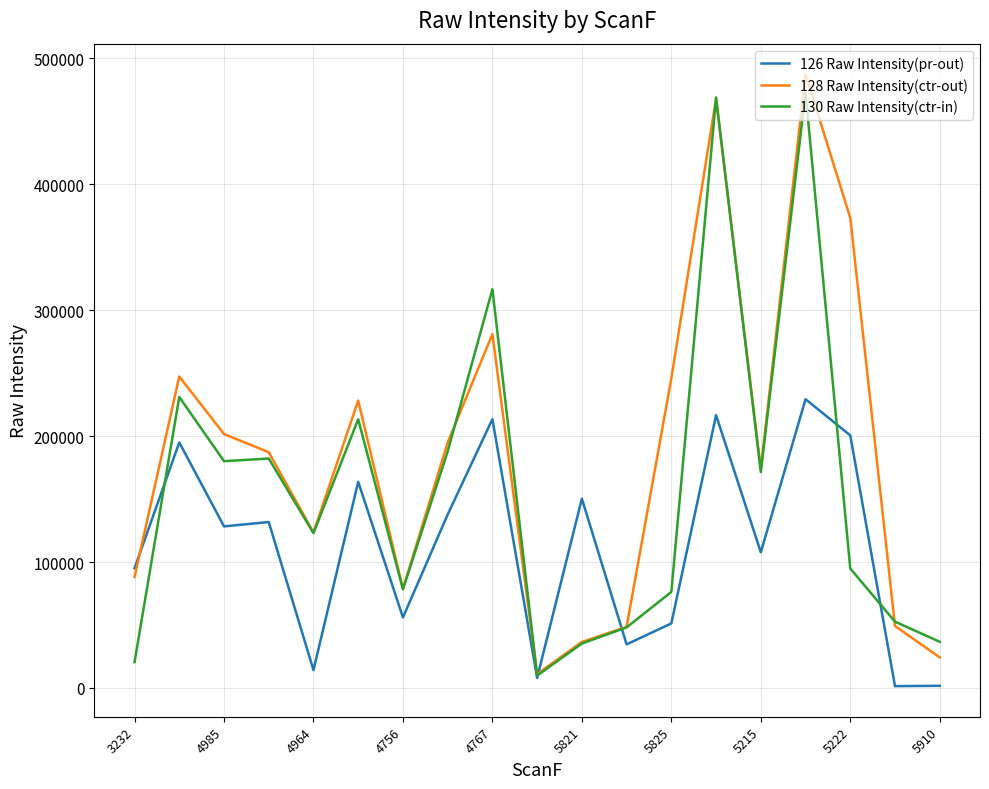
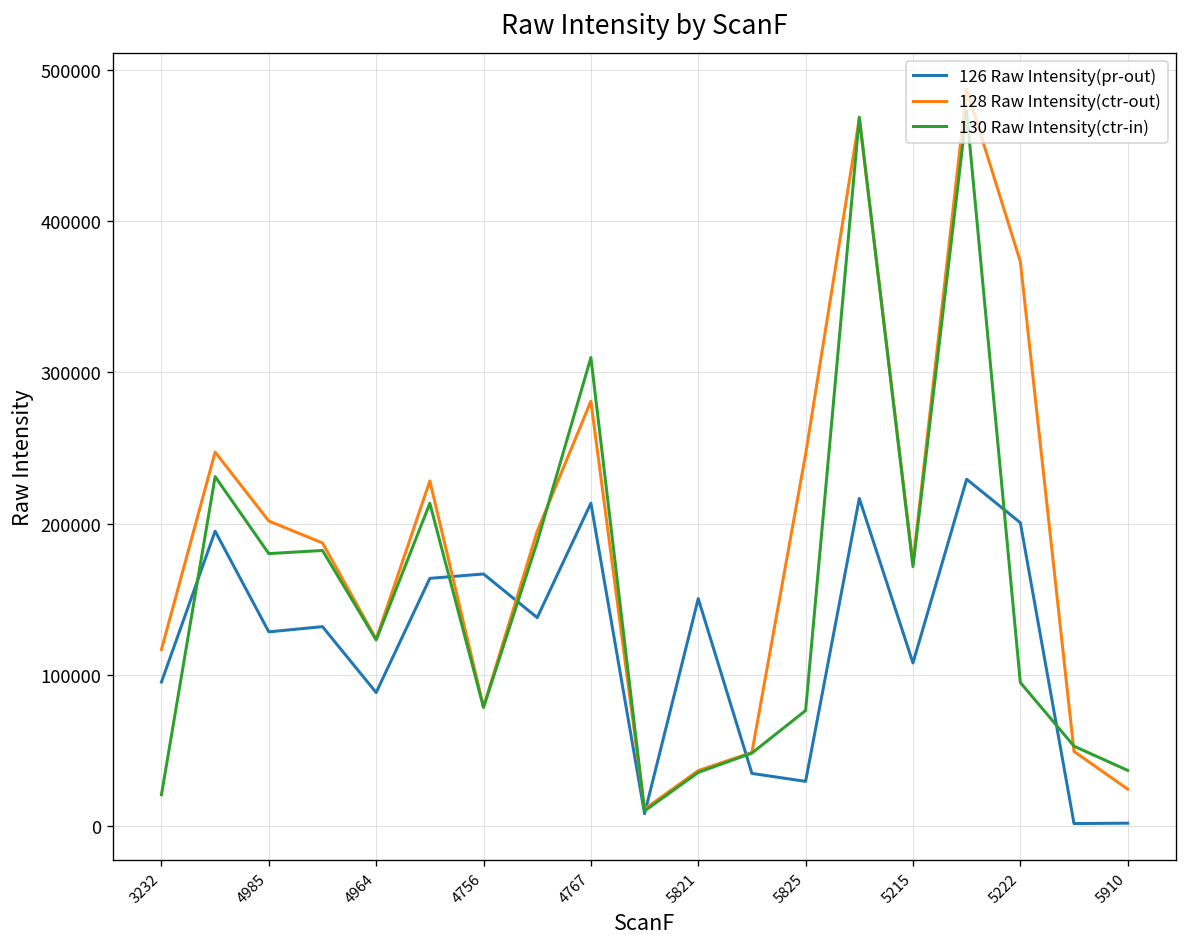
128 Raw Intensity(ctr-out), 3232: 88000 -> 117000
126 Raw Intensity(pr-out), 4964: 14000 -> 88000
126 Raw Intensity(pr-out), 4756: 56000 -> 167000
130 Raw Intensity(ctr-in), 4767: 317000 -> 310000
126 Raw Intensity(pr-out), 5825: 51000 -> 29000
